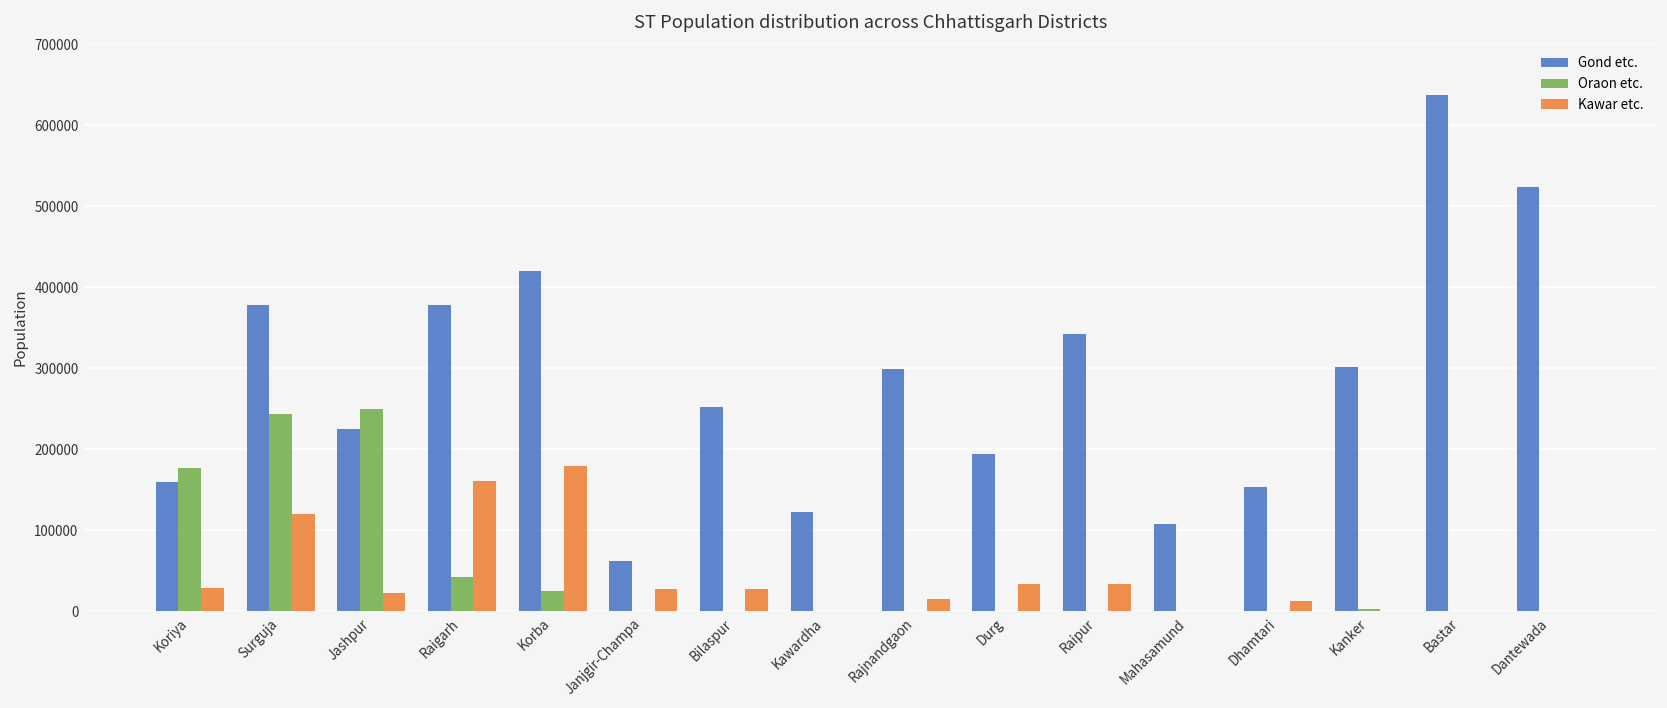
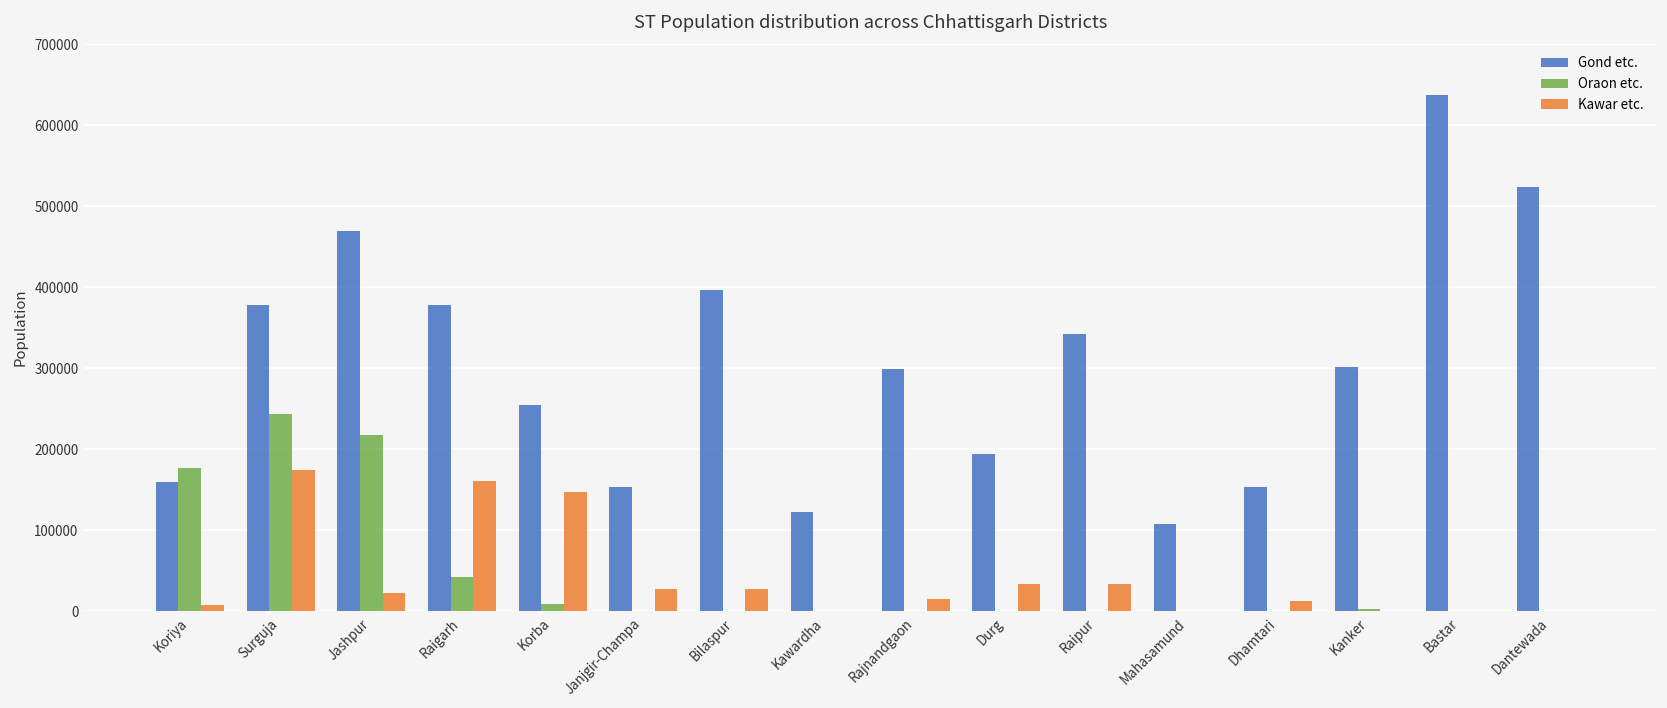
Kawar etc., Koriya: 30000 -> 10000
Kawar etc., Surguja: 120000 -> 170000
Gond etc., Jashpur: 230000 -> 470000
Oraon etc., Jashpur: 250000 -> 220000
Gond etc., Korba: 420000 -> 250000
Oraon etc., Korba: 20000 -> 10000
Kawar etc., Korba: 180000 -> 150000
Gond etc., Janjgir-Champa: 60000 -> 150000
Gond etc., Bilaspur: 250000 -> 400000
